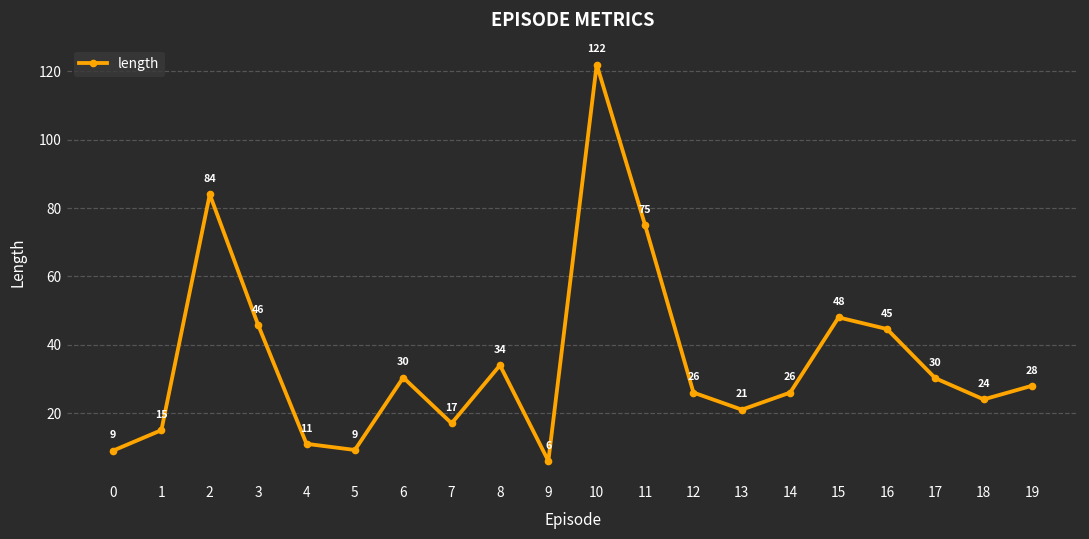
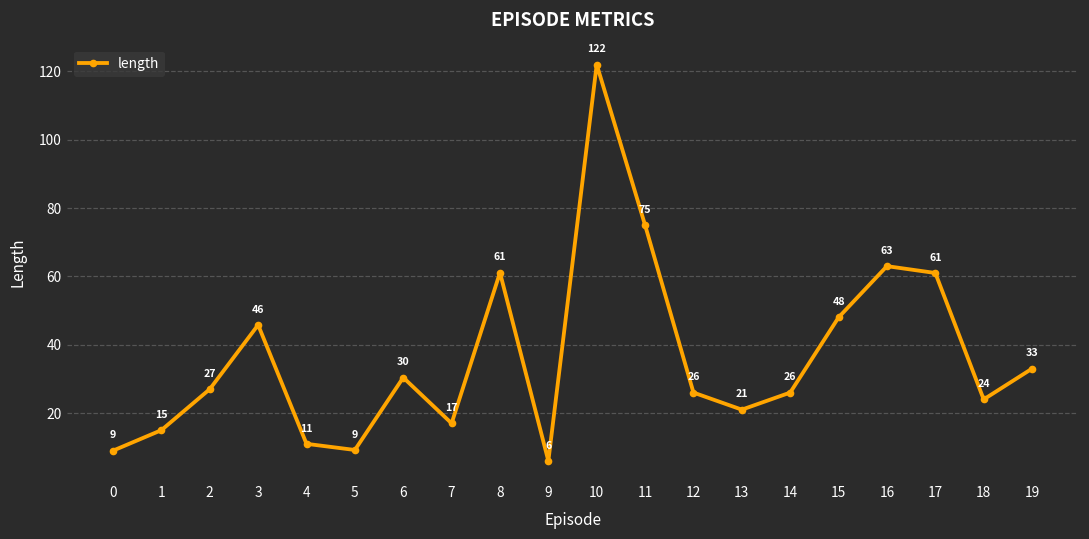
2: 84 -> 27
8: 34 -> 61
16: 45 -> 63
17: 30 -> 61
19: 28 -> 33
